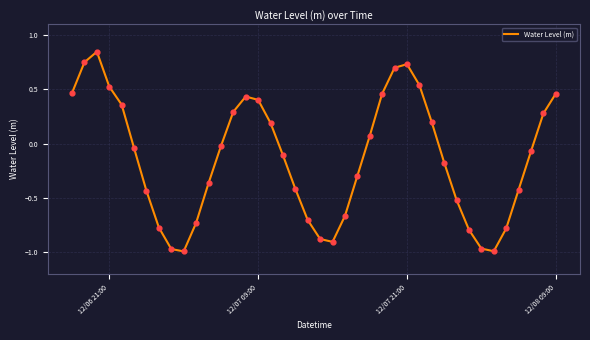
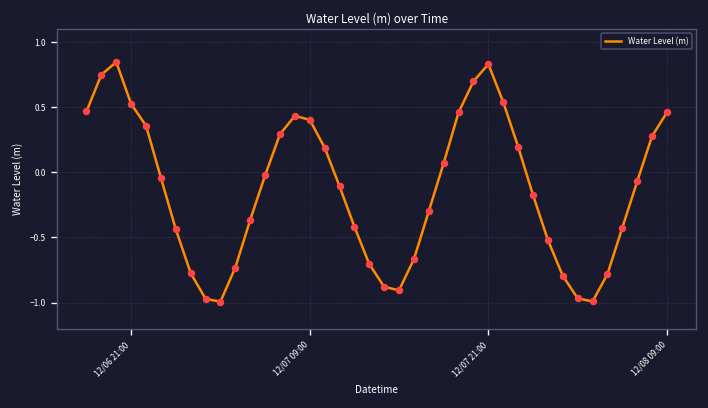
12/07 21:00: 0.73 -> 0.83
